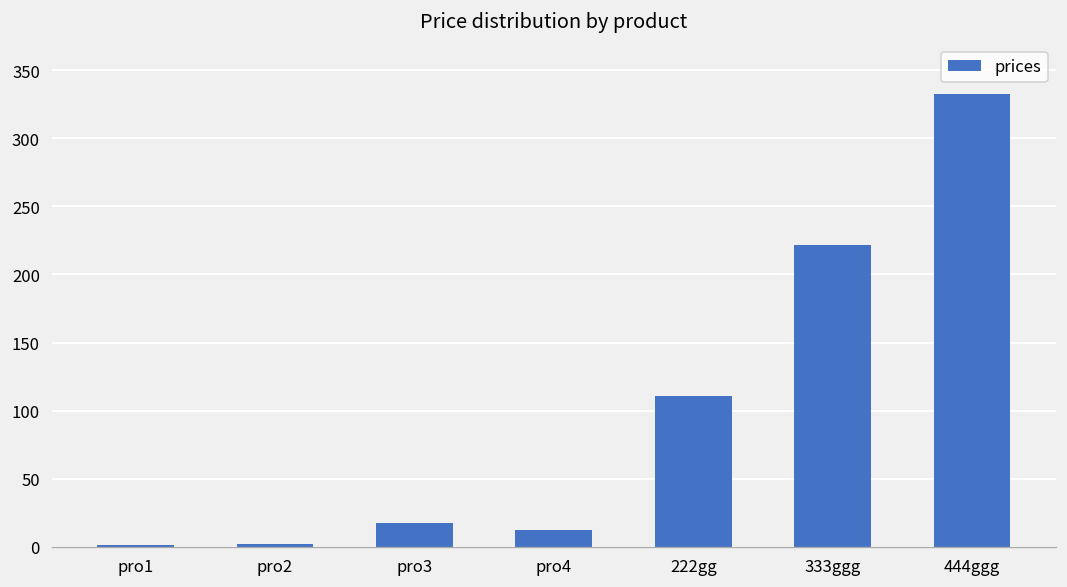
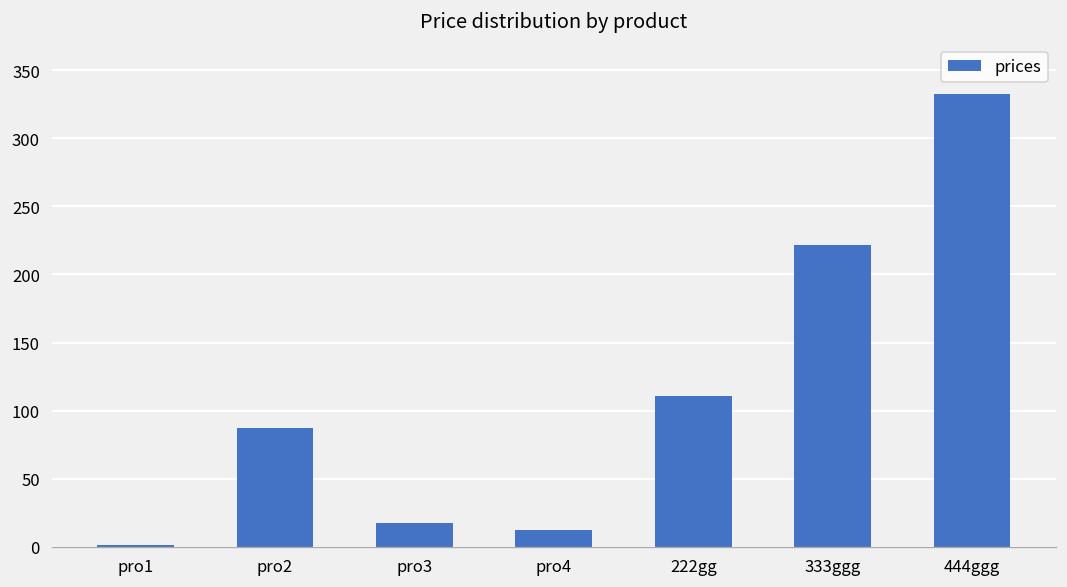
pro2: 2 -> 87
